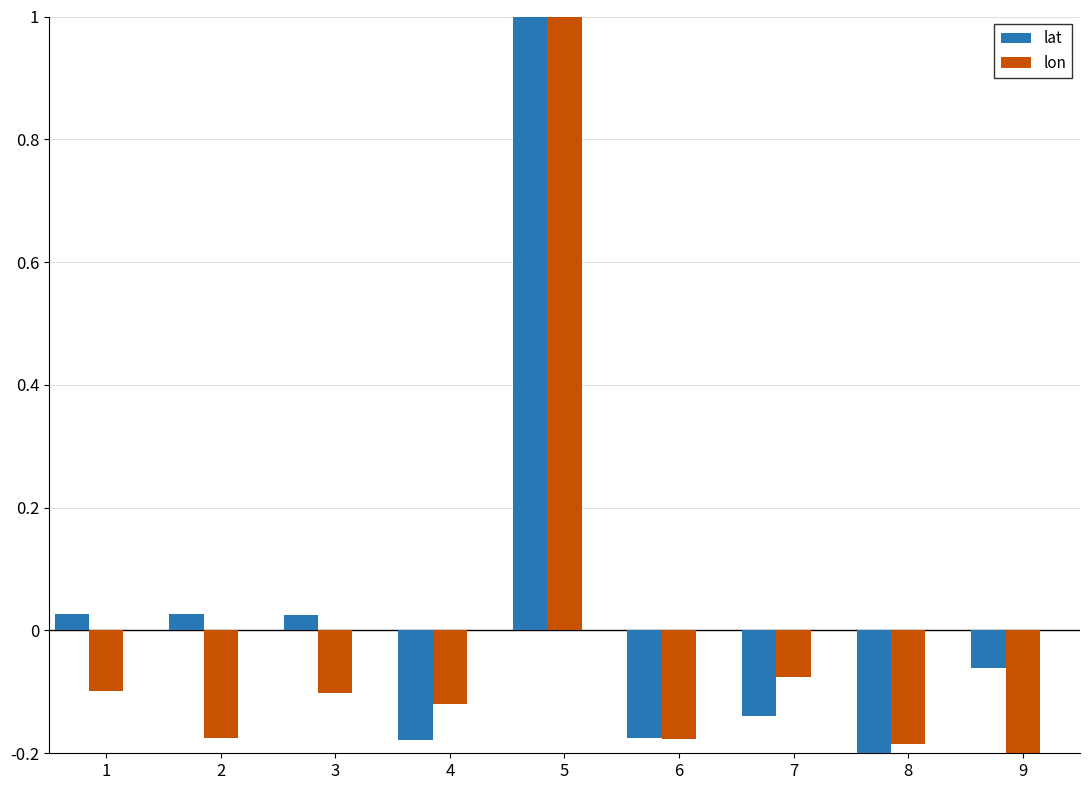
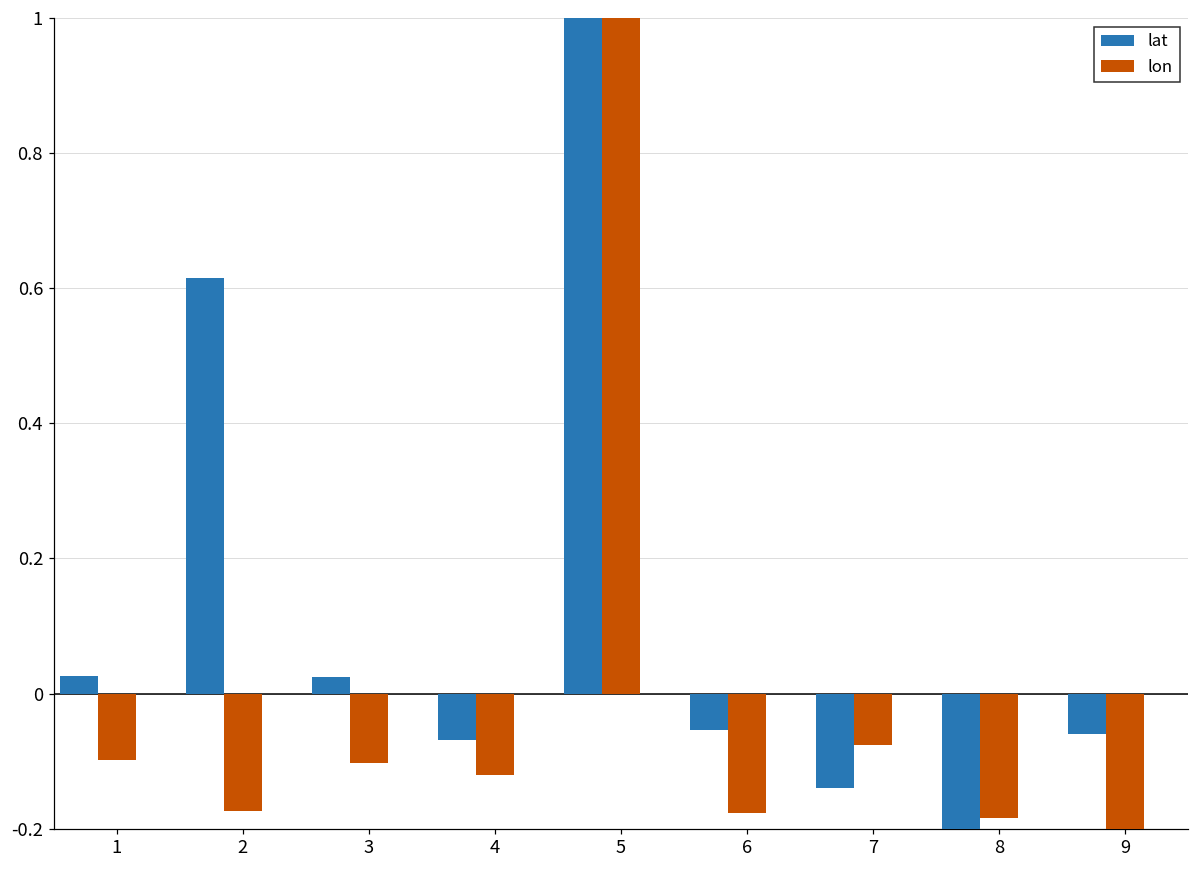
lat, 2: 0.03 -> 0.62
lat, 4: -0.18 -> -0.07
lat, 6: -0.18 -> -0.05
